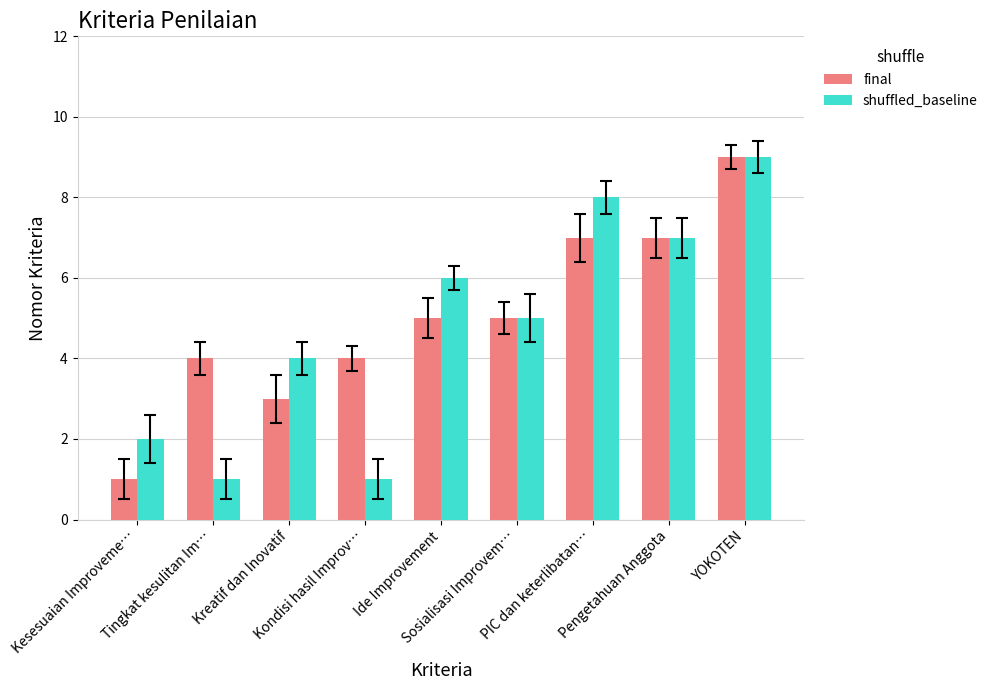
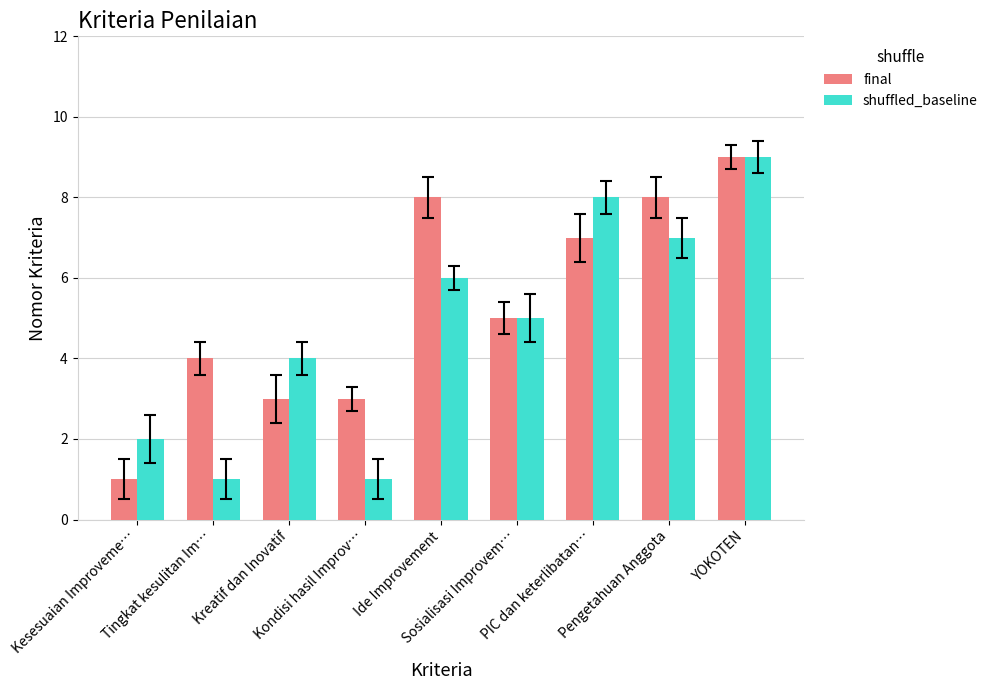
final, Kondisi hasil Improv…: 4 -> 3
final, Ide Improvement: 5 -> 8
final, Pengetahuan Anggota: 7 -> 8
